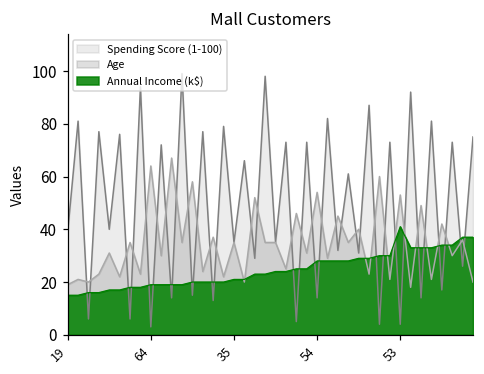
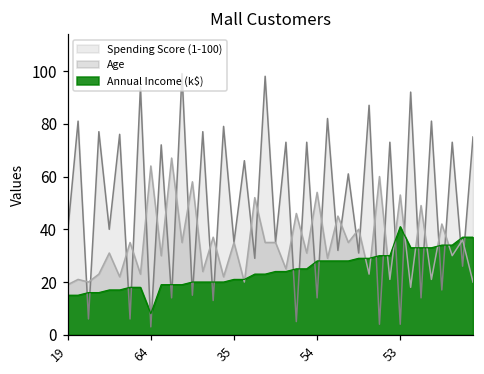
Annual Income (k$), 64: 19 -> 8
